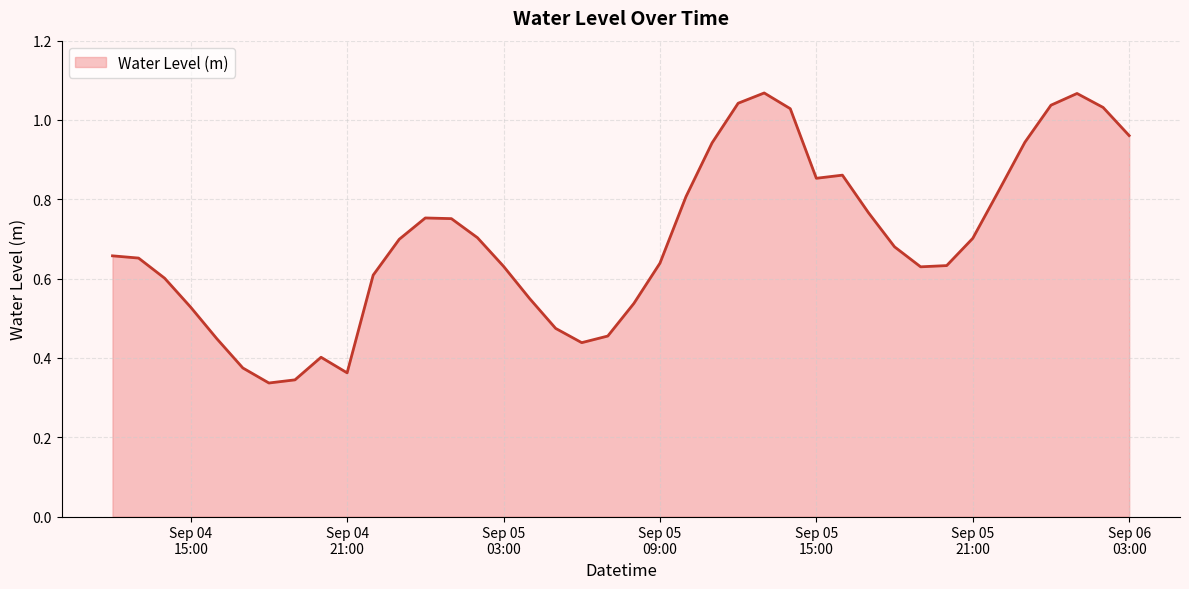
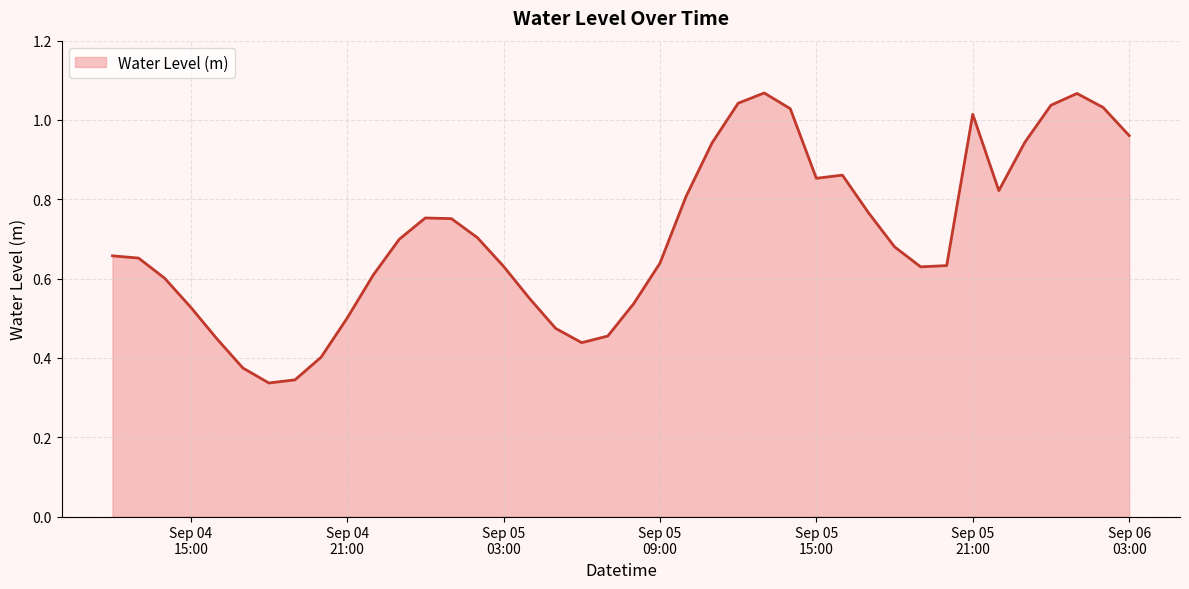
Sep 04 21:00: 0.36 -> 0.50
Sep 05 21:00: 0.70 -> 1.01
